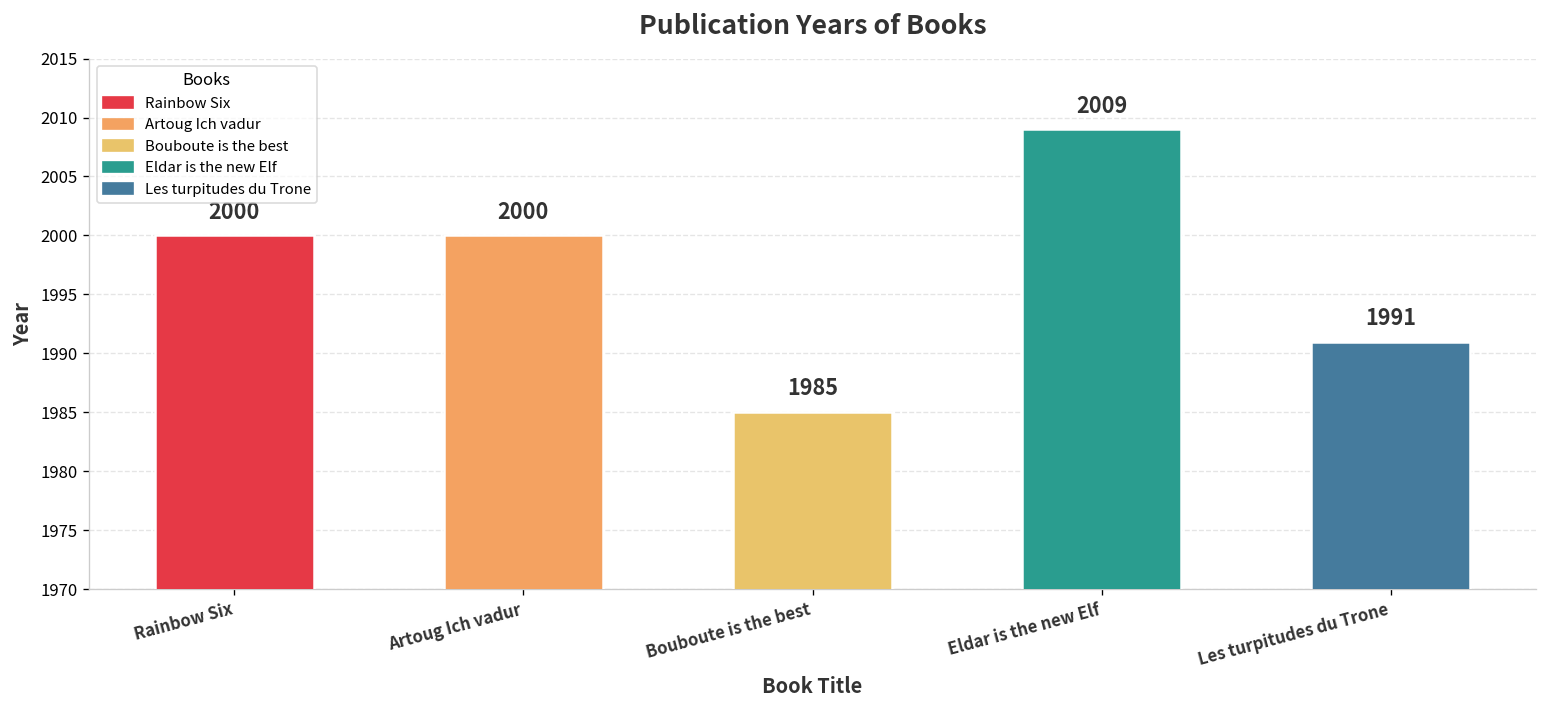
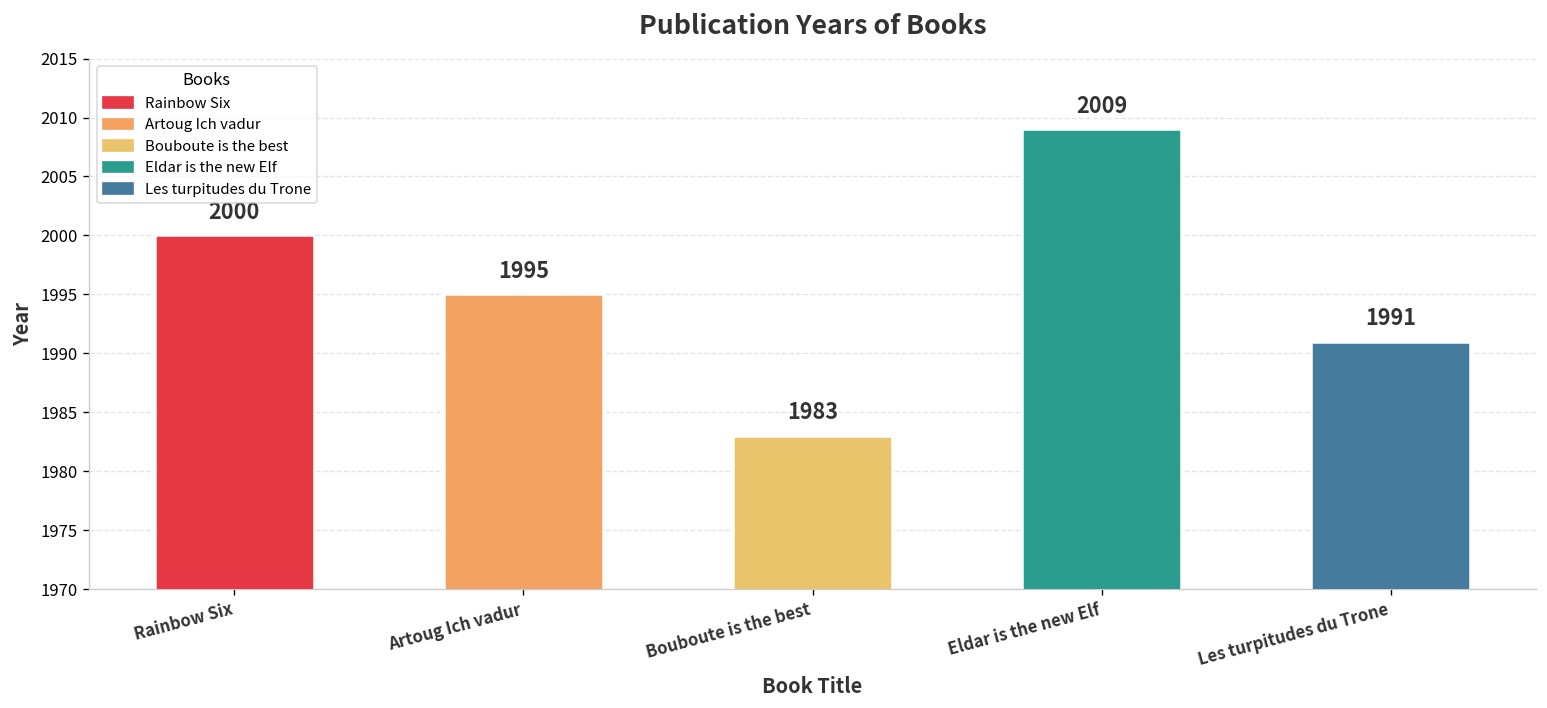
Artoug Ich vadur: 2000 -> 1995
Bouboute is the best: 1985 -> 1983
